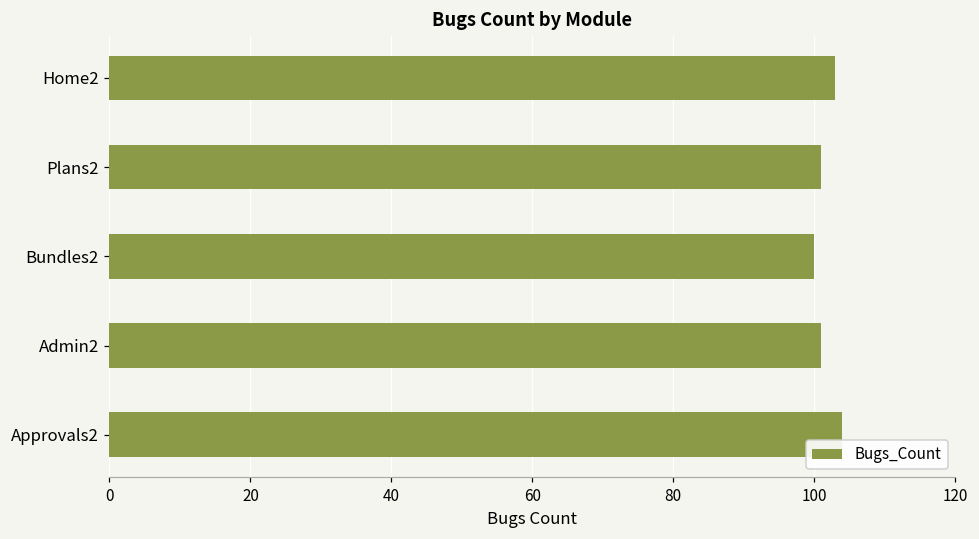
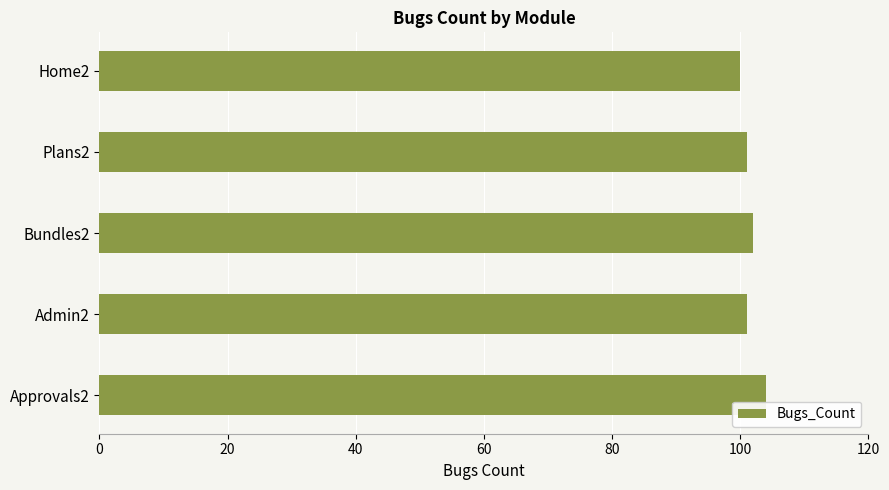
Home2: 103 -> 100
Bundles2: 100 -> 102
